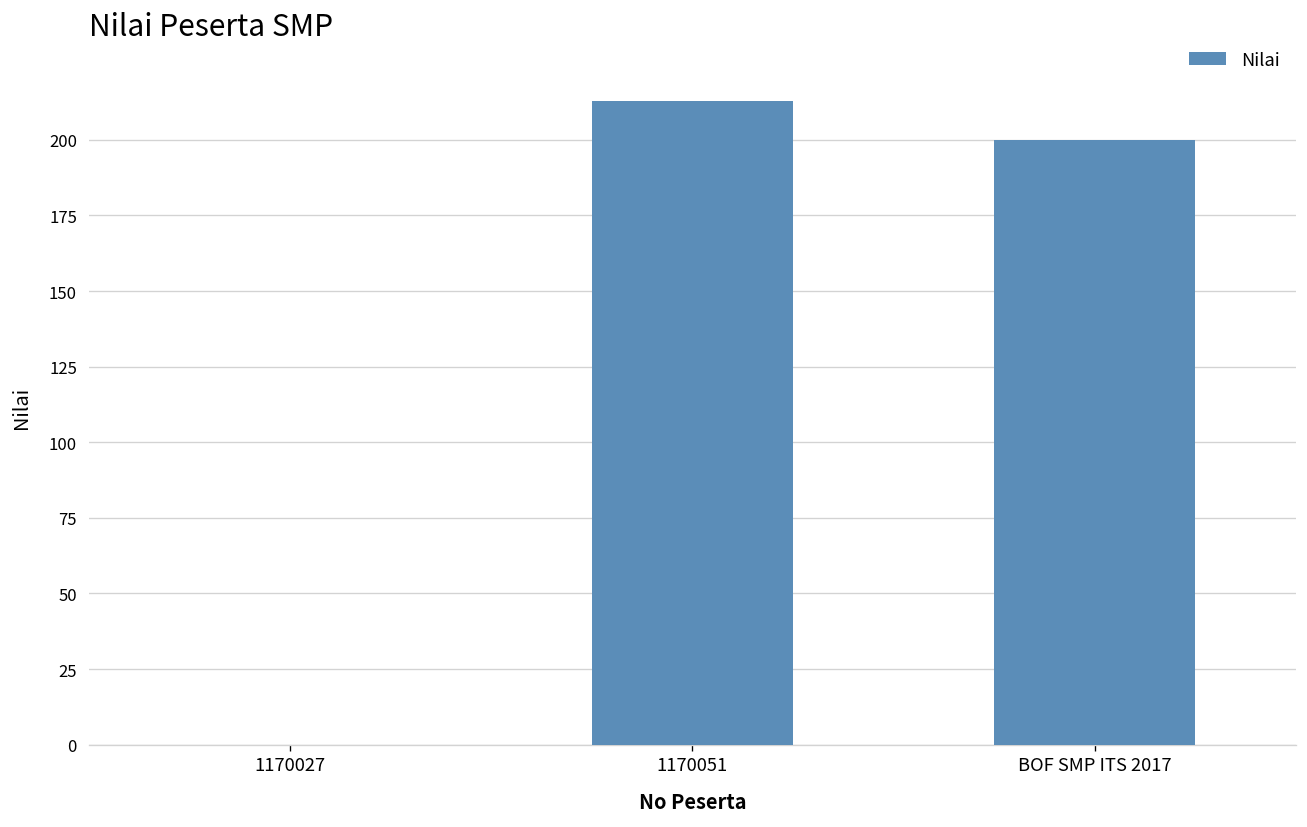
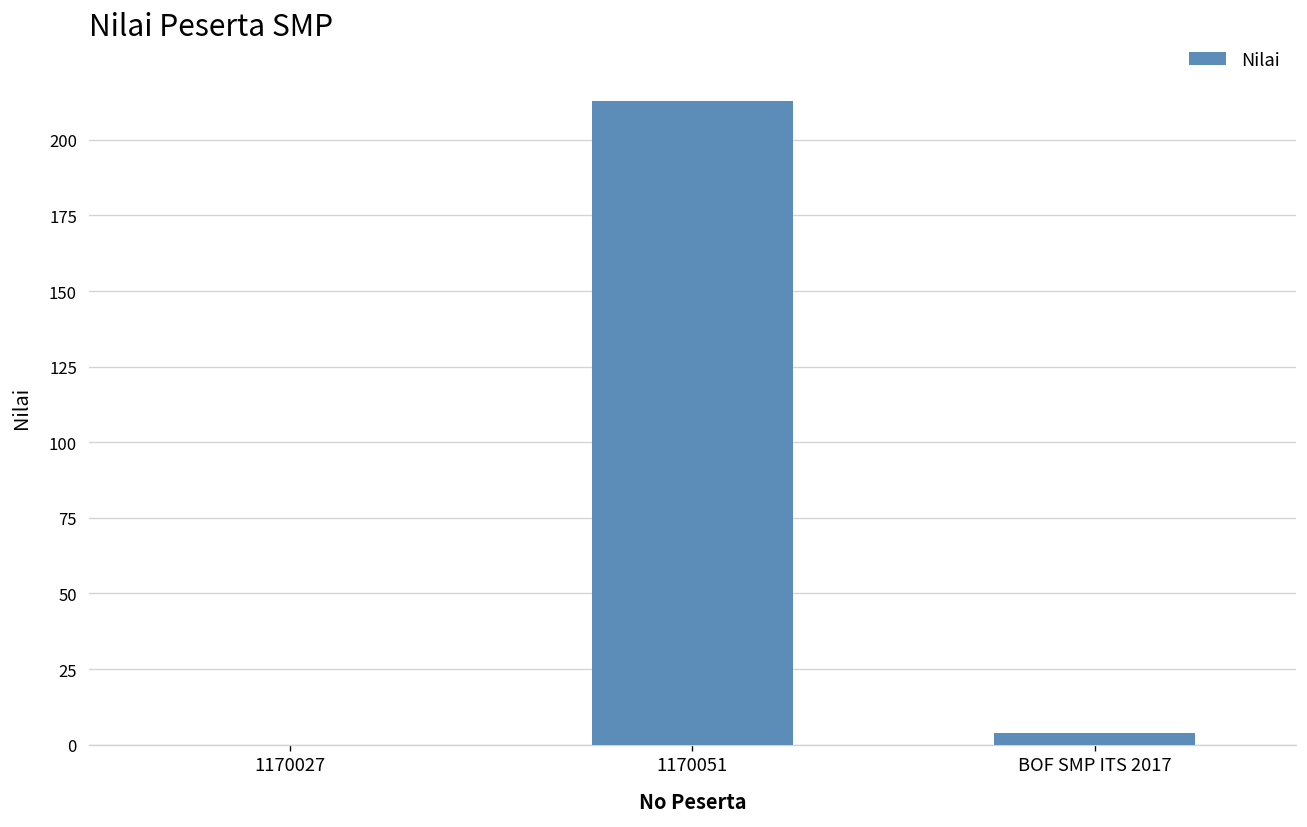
BOF SMP ITS 2017: 200 -> 4
